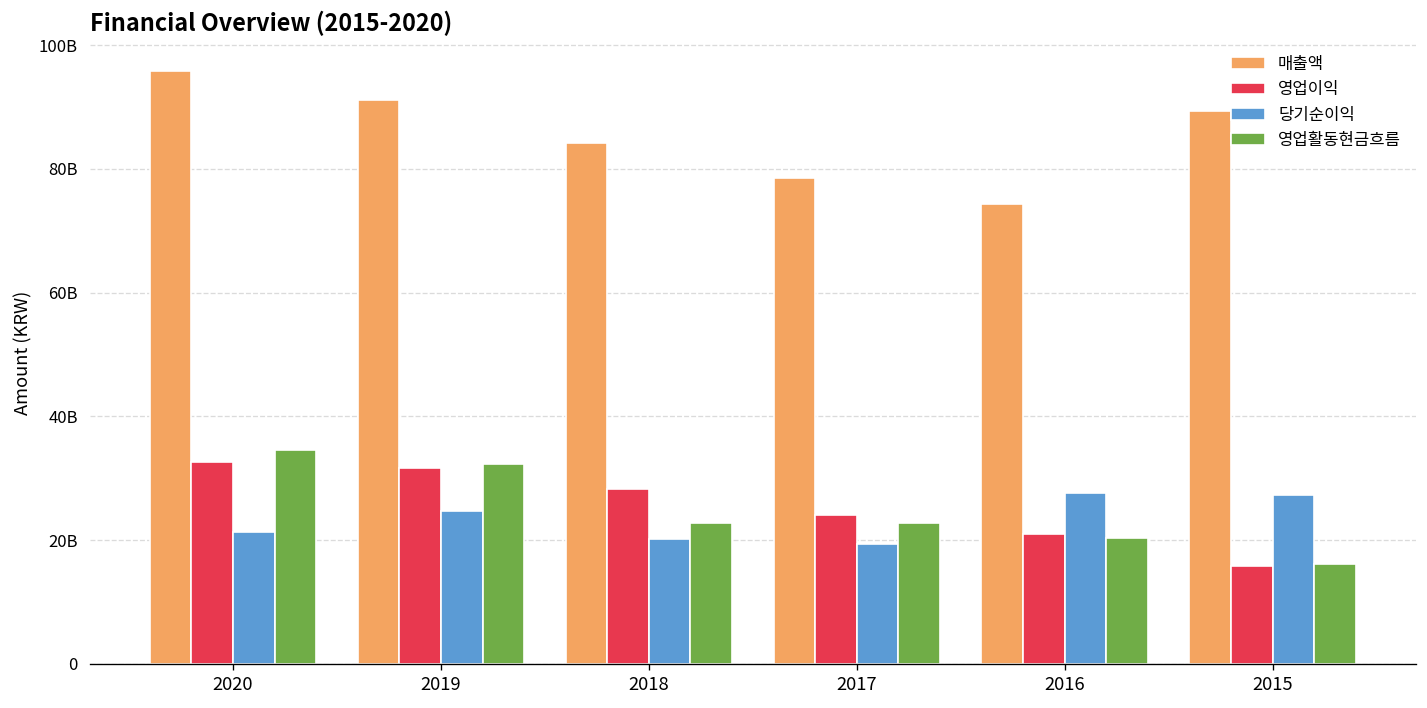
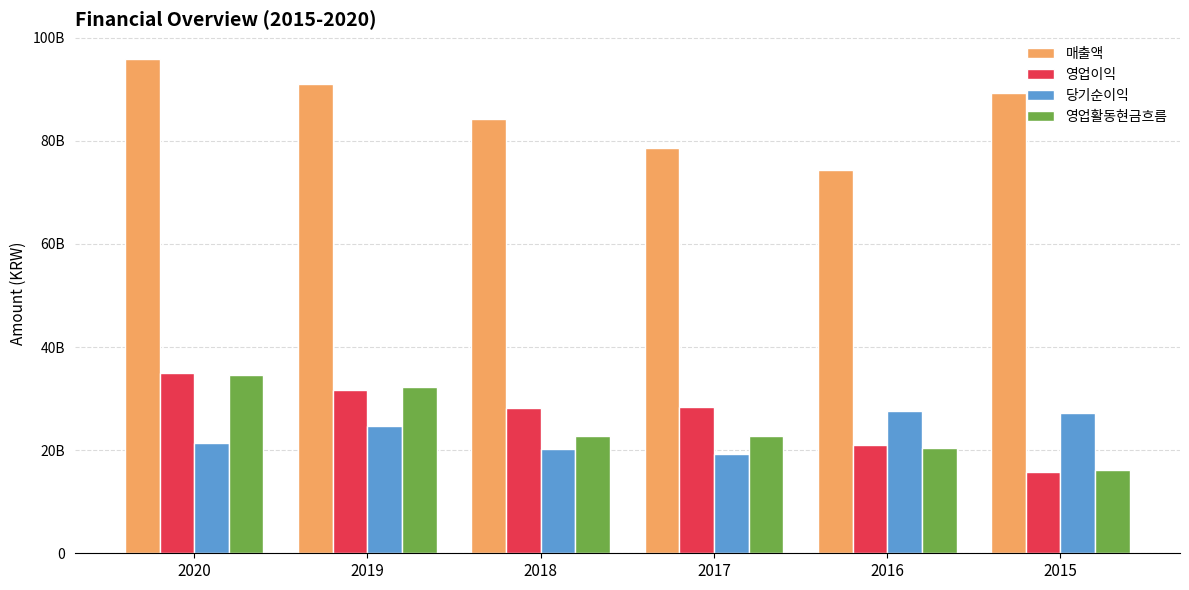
영업이익, 2020: 33000000000 -> 35000000000
영업이익, 2017: 24000000000 -> 28000000000
